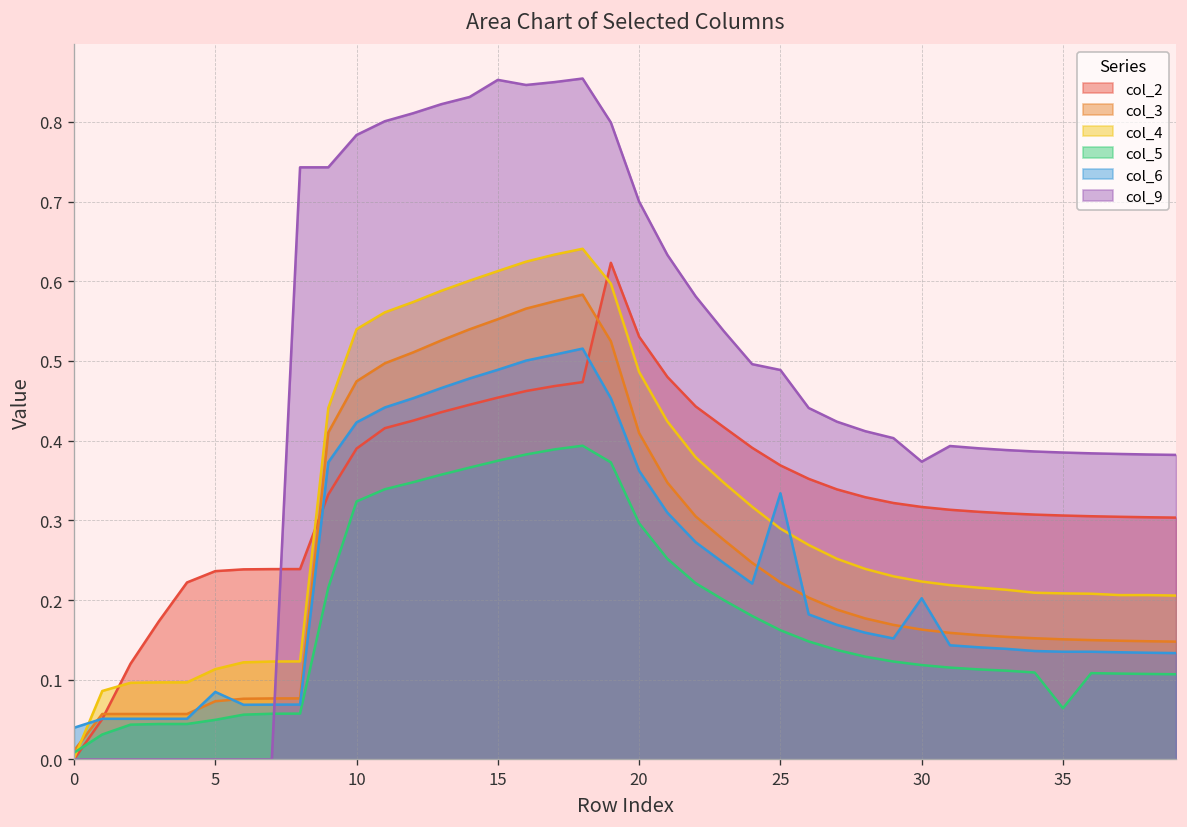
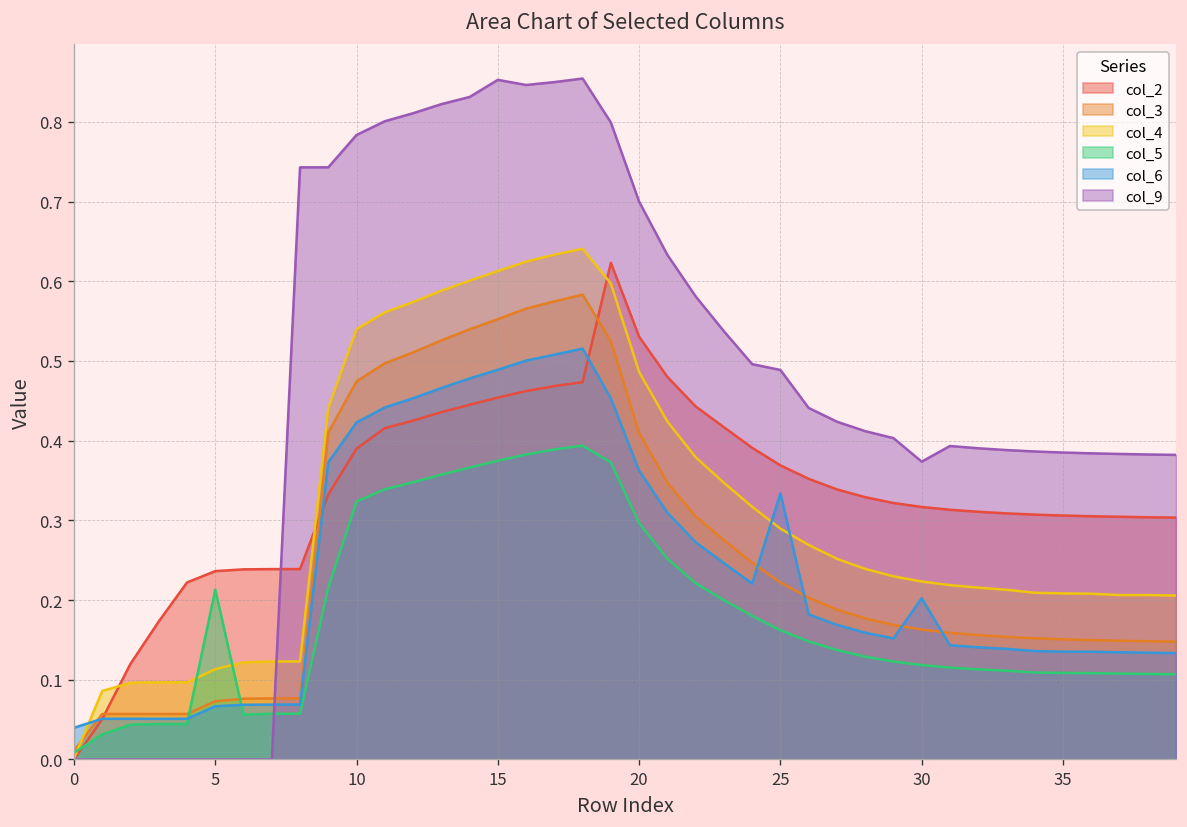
col_5, 5: 0.05 -> 0.21
col_6, 5: 0.08 -> 0.07
col_5, 35: 0.06 -> 0.11
